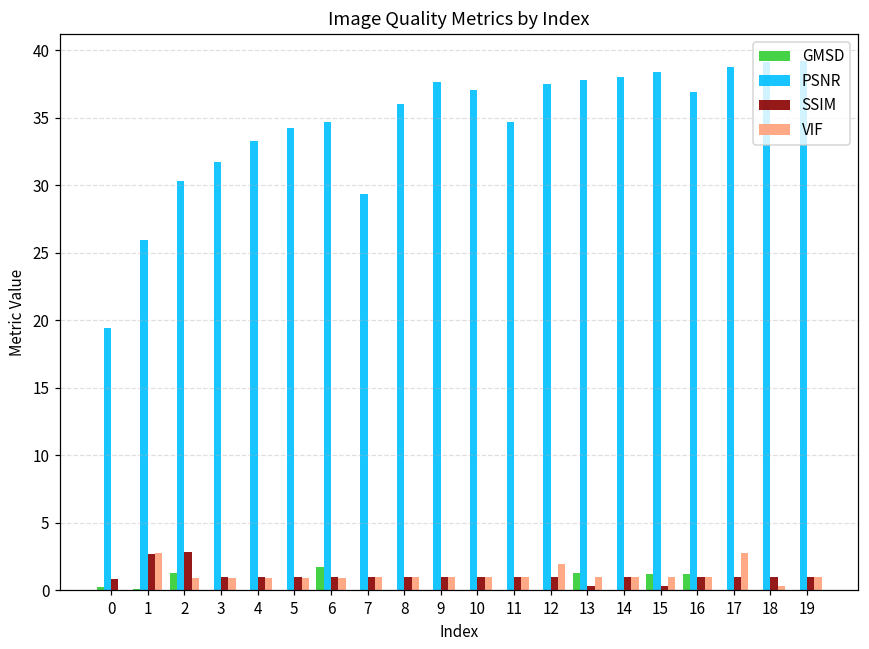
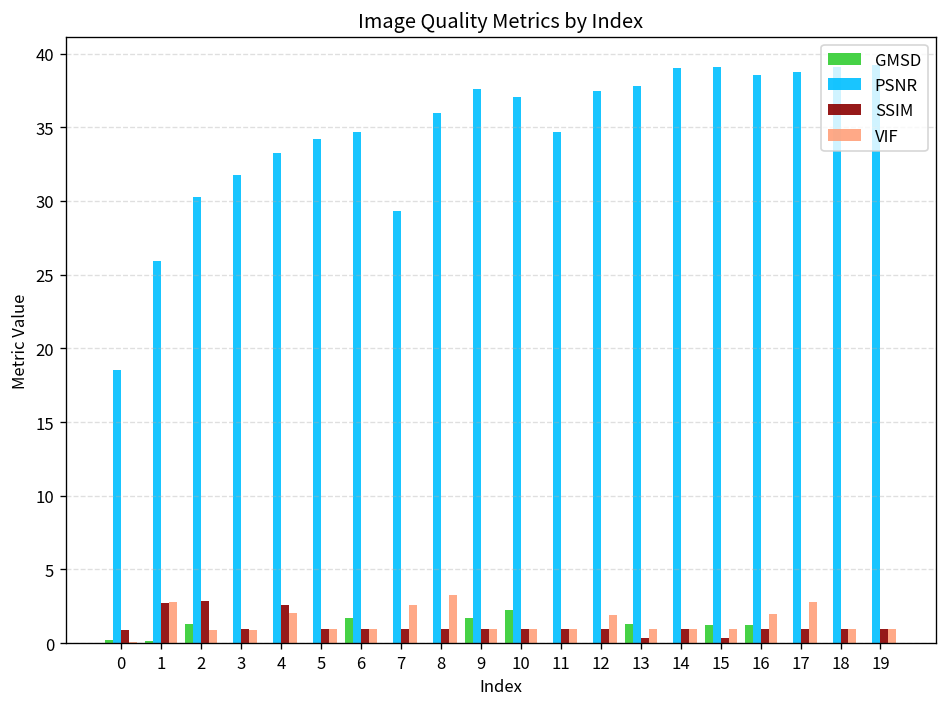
PSNR, 0: 19.4 -> 18.6
SSIM, 4: 1.0 -> 2.6
VIF, 4: 0.9 -> 2.0
VIF, 7: 1.0 -> 2.6
VIF, 8: 1.0 -> 3.3
GMSD, 9: 0.0 -> 1.7
GMSD, 10: 0.0 -> 2.3
PSNR, 14: 38.0 -> 39.0
PSNR, 15: 38.4 -> 39.1
PSNR, 16: 36.9 -> 38.6
VIF, 16: 1.0 -> 2.0
VIF, 18: 0.3 -> 1.0
